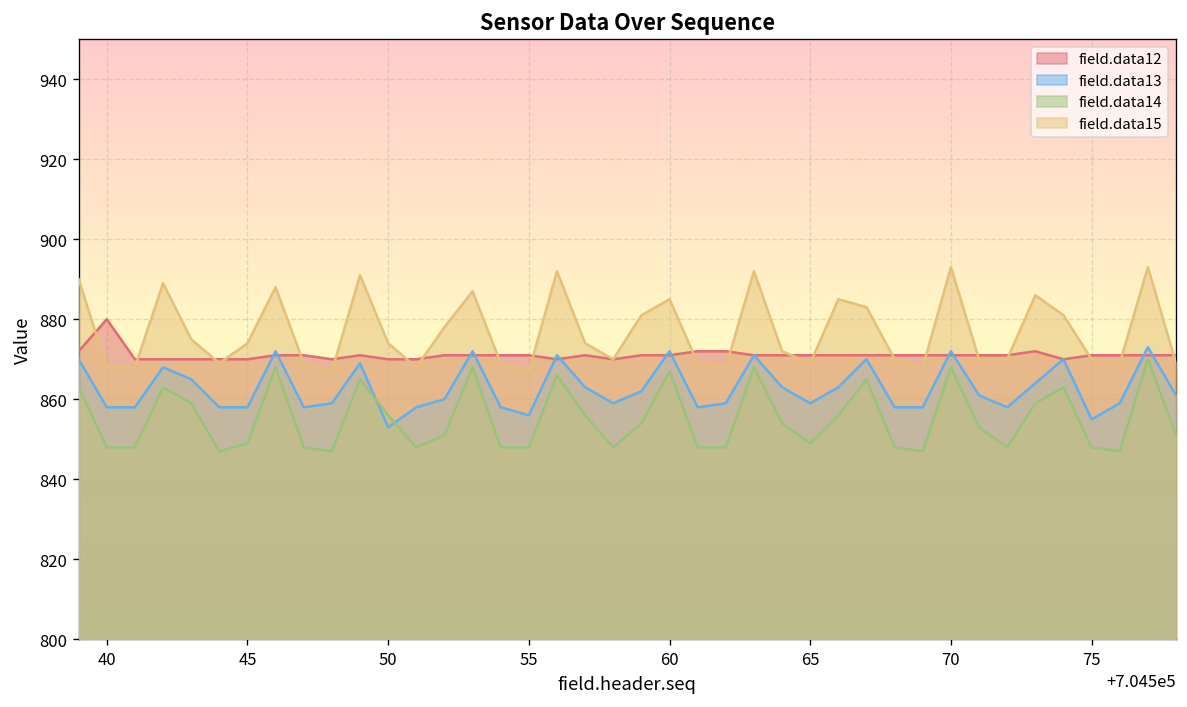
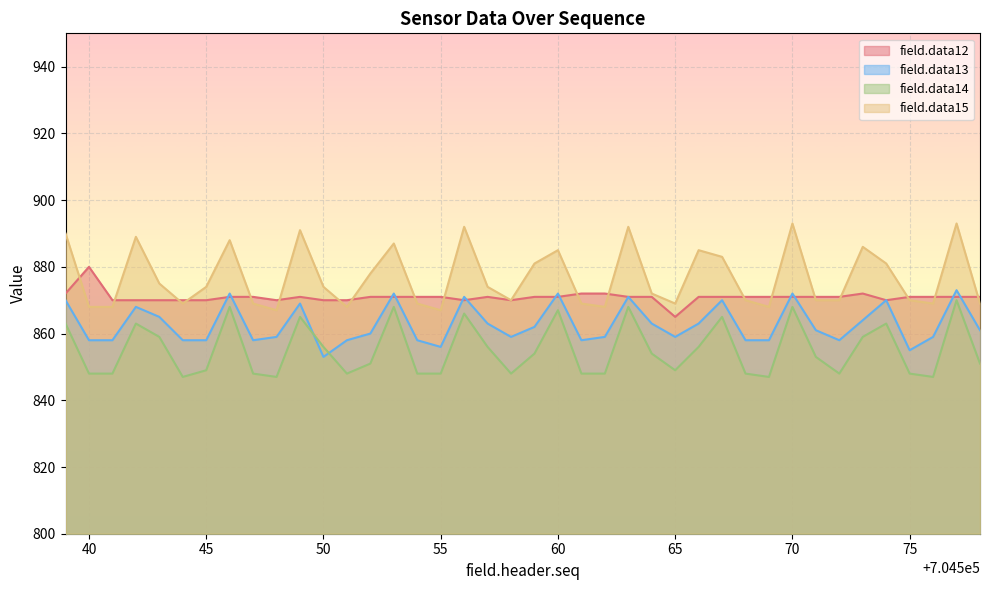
field.data12, 65: 871 -> 865
